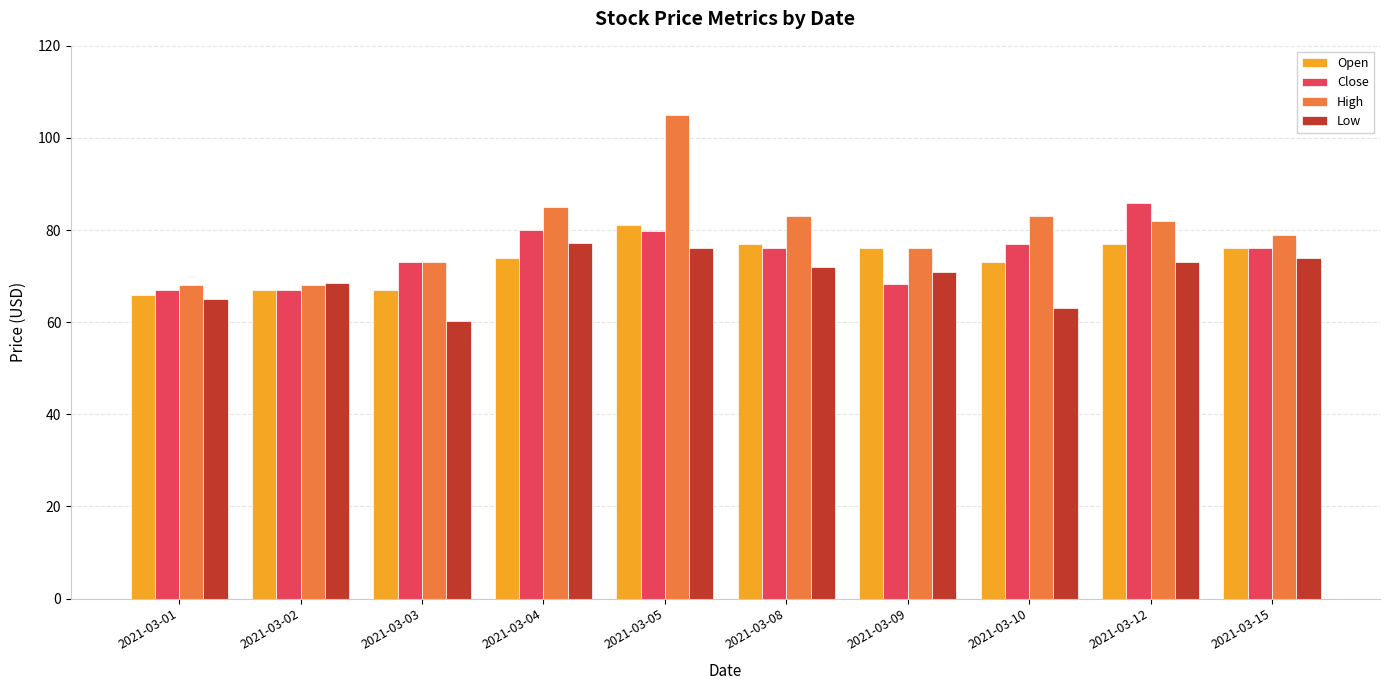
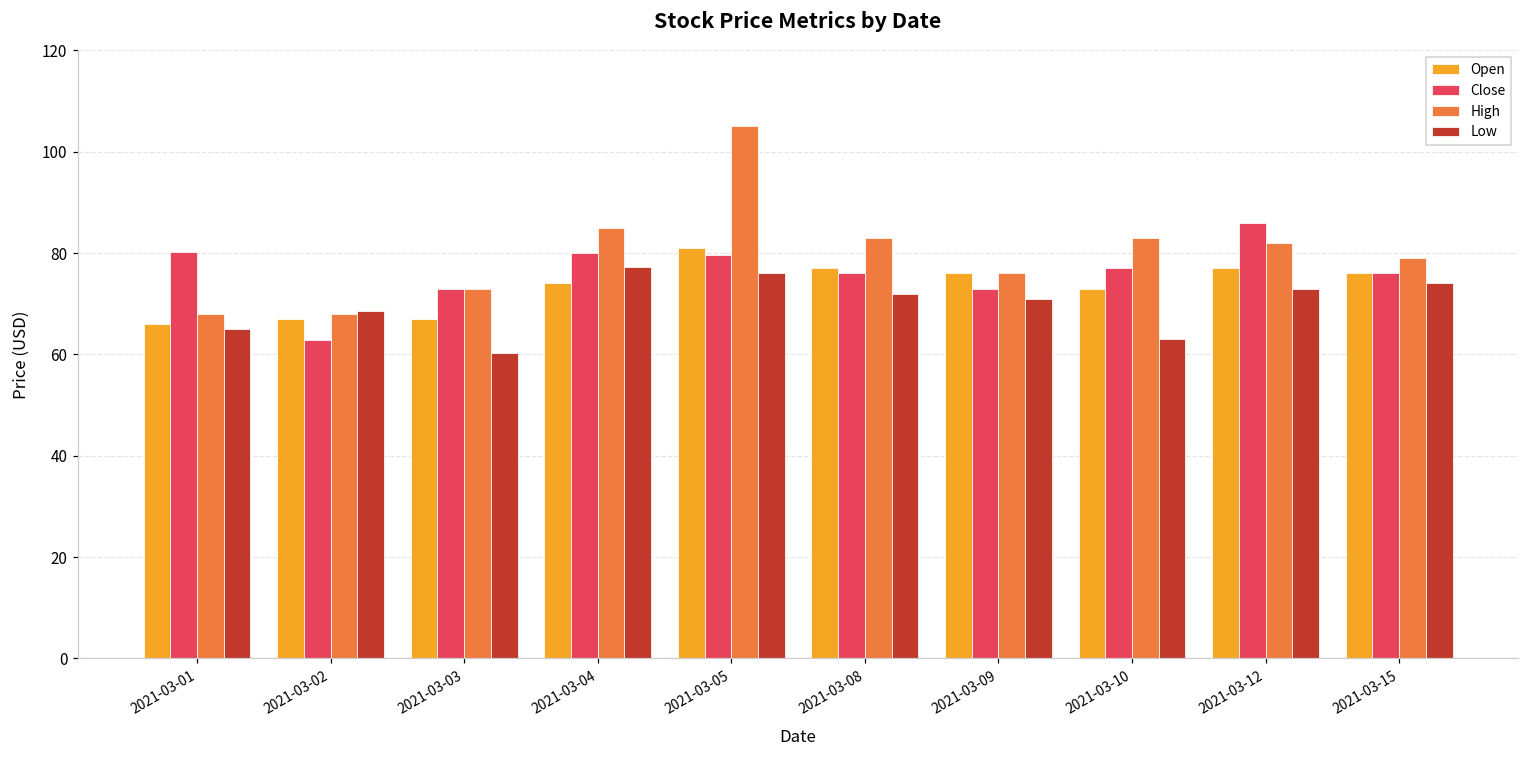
Close, 2021-03-01: 67 -> 80
Close, 2021-03-02: 67 -> 63
Close, 2021-03-09: 68 -> 73
